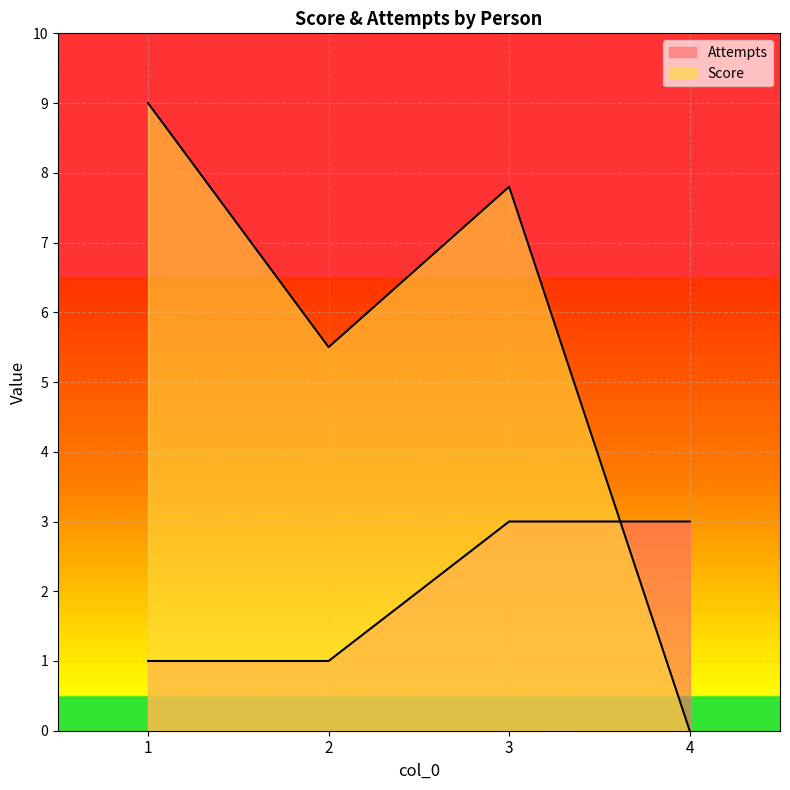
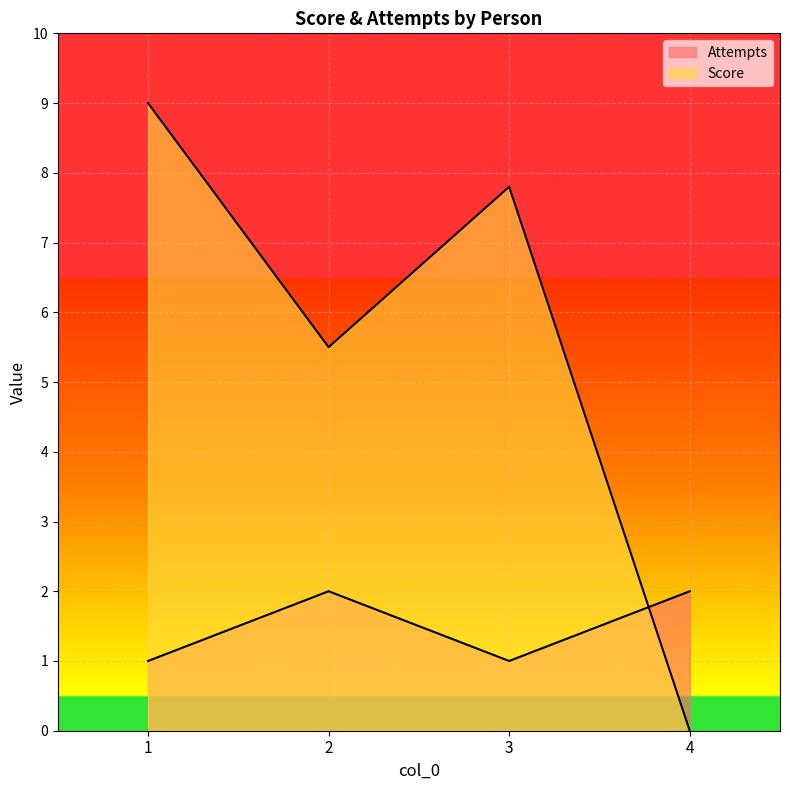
Attempts, 2: 1 -> 2
Attempts, 3: 3 -> 1
Attempts, 4: 3 -> 2
